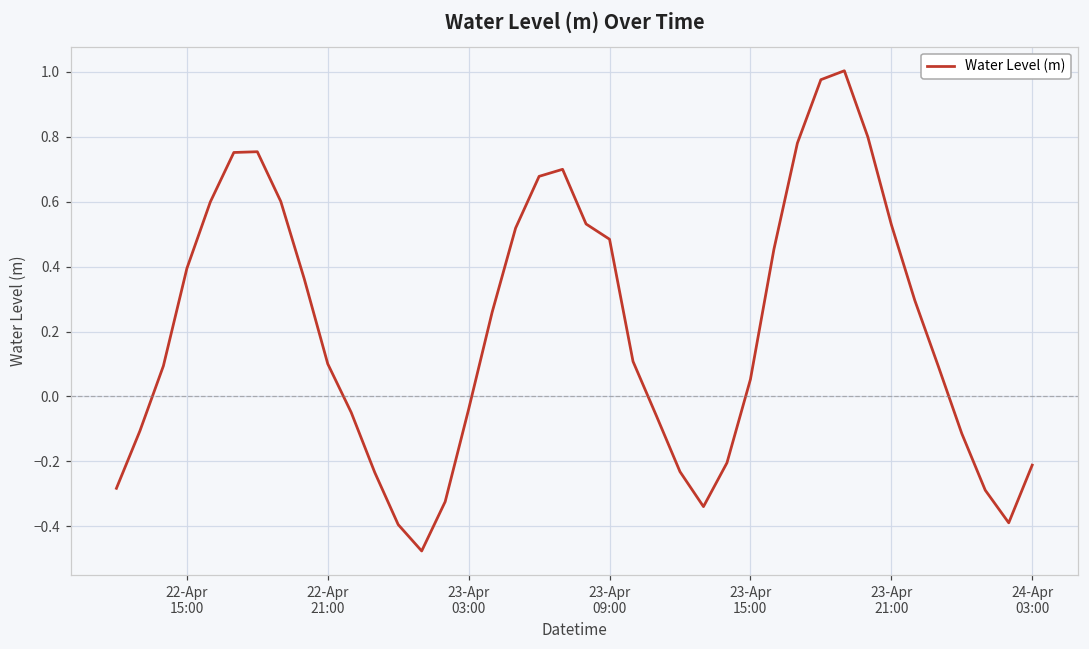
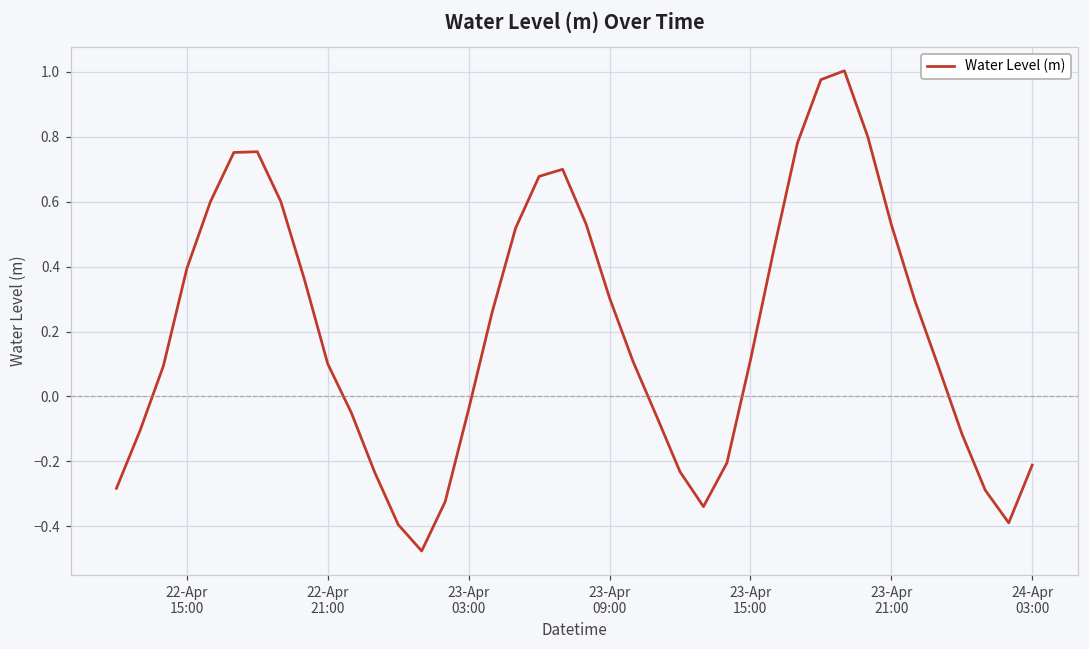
23-Apr 09:00: 0.48 -> 0.30
23-Apr 15:00: 0.05 -> 0.11
